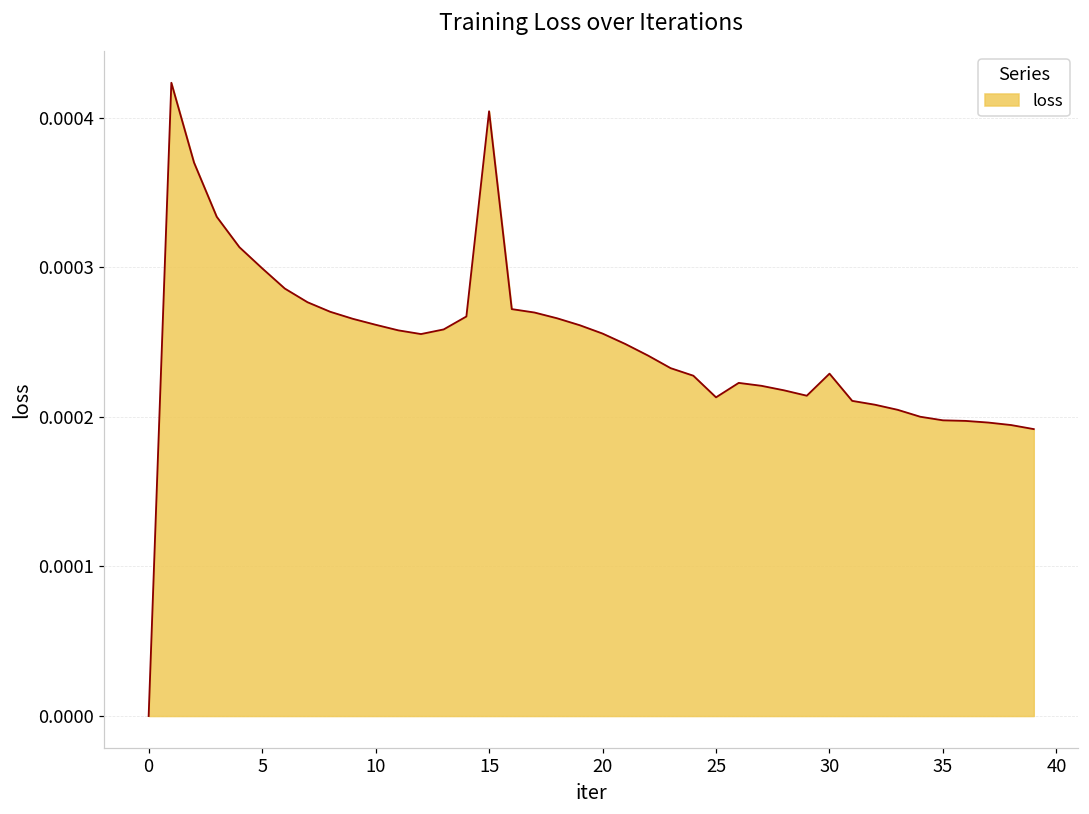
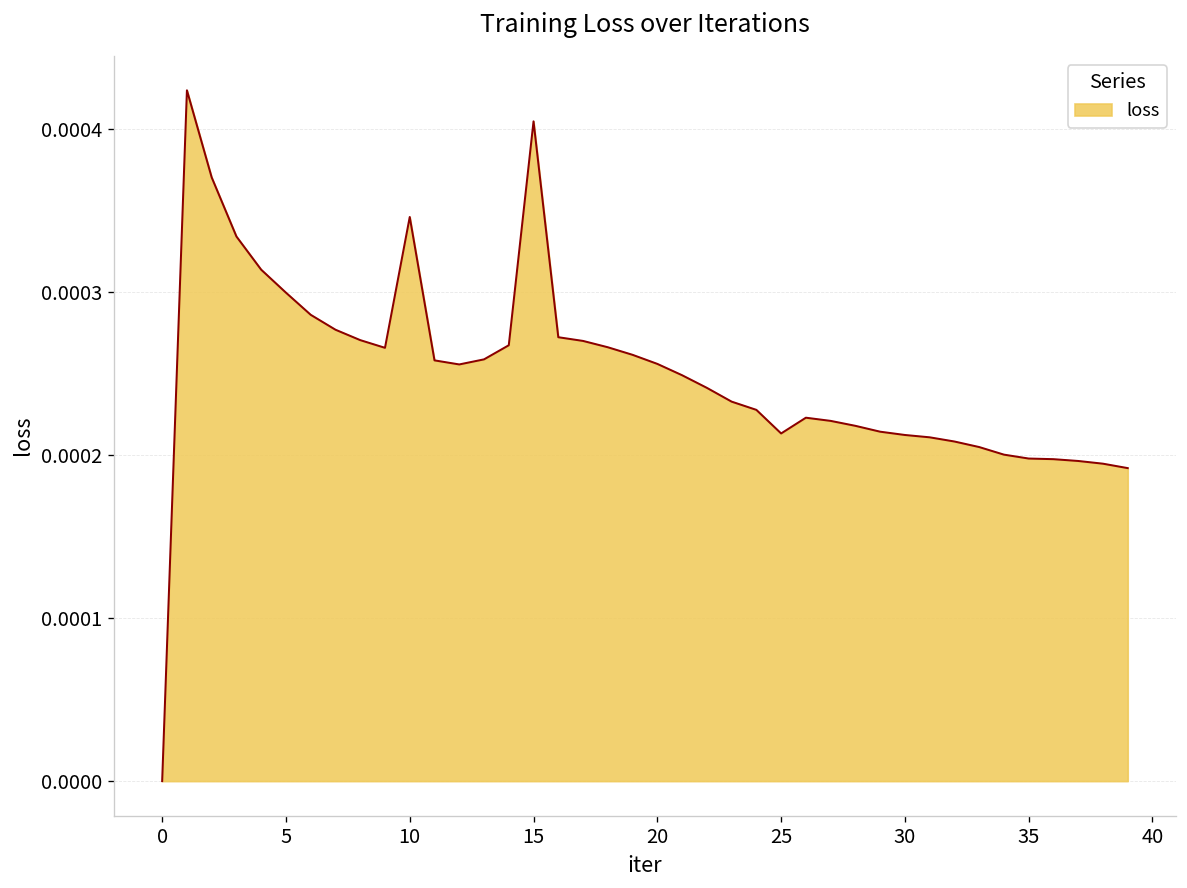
10: 0.000262 -> 0.000346
30: 0.000229 -> 0.000212
